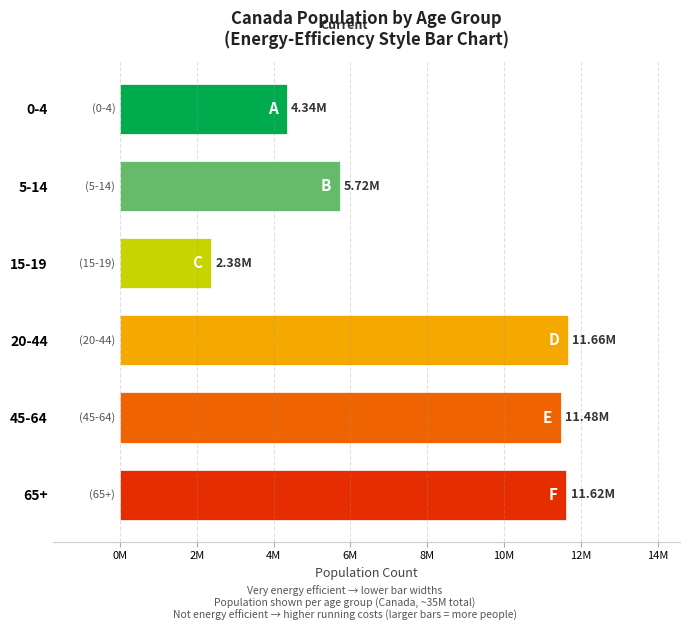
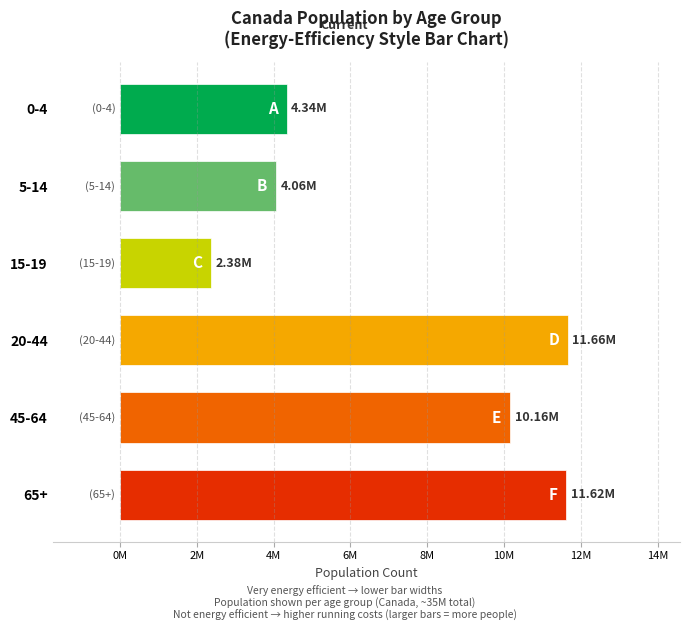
5-14: 5.72M -> 4.06M
45-64: 11.48M -> 10.16M
